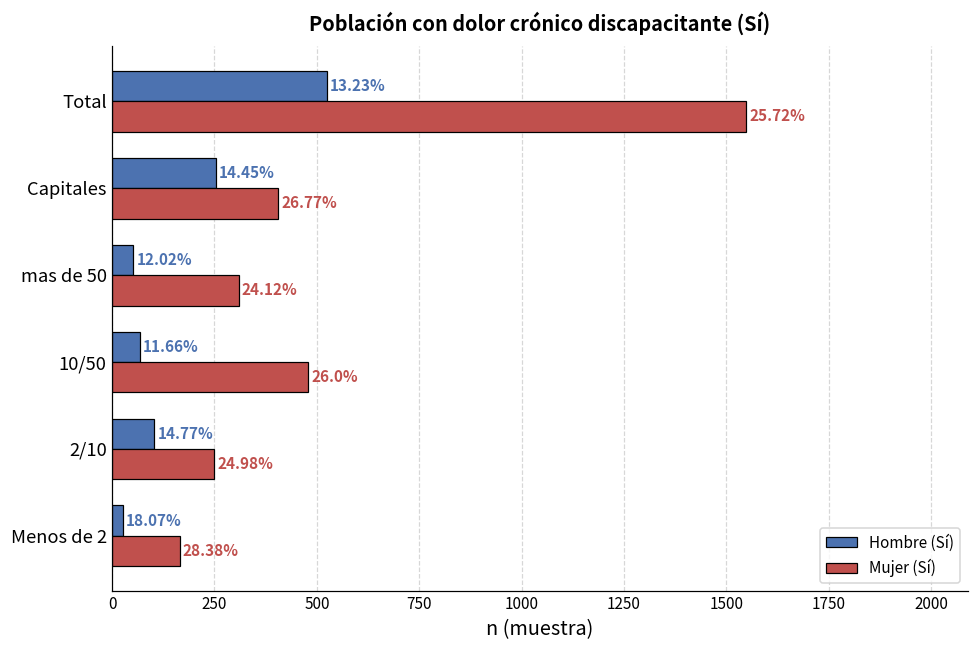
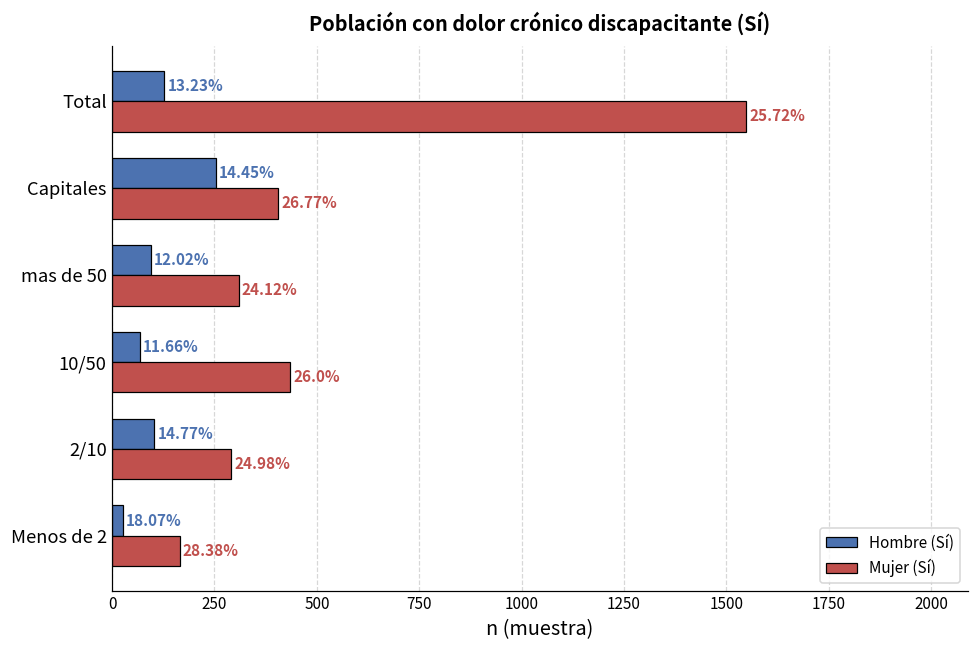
Hombre (Sí), Total: 520 -> 130
Hombre (Sí), mas de 50: 50 -> 90
Mujer (Sí), 10/50: 480 -> 440
Mujer (Sí), 2/10: 250 -> 290
